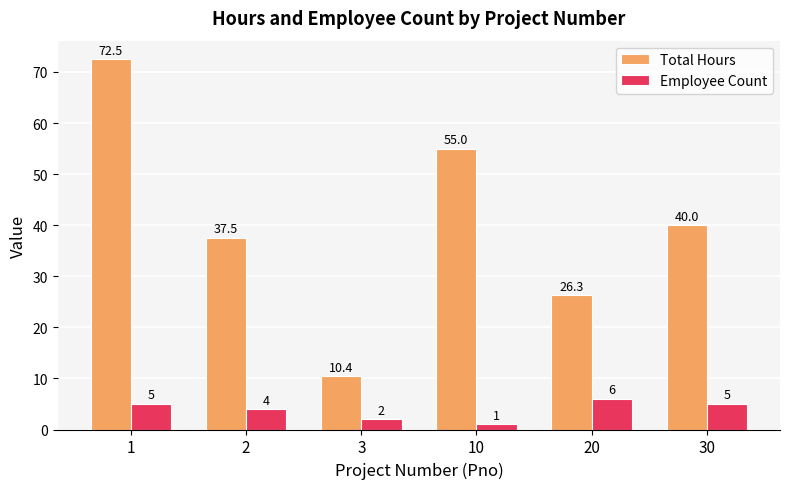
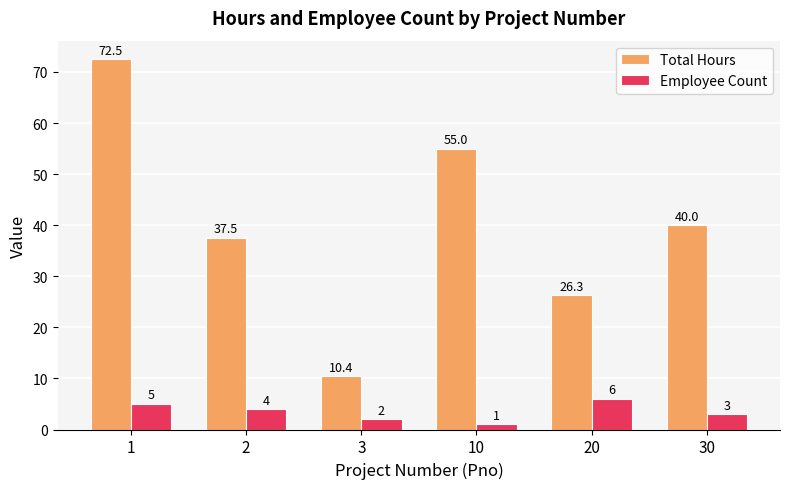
Employee Count, 30: 5 -> 3
